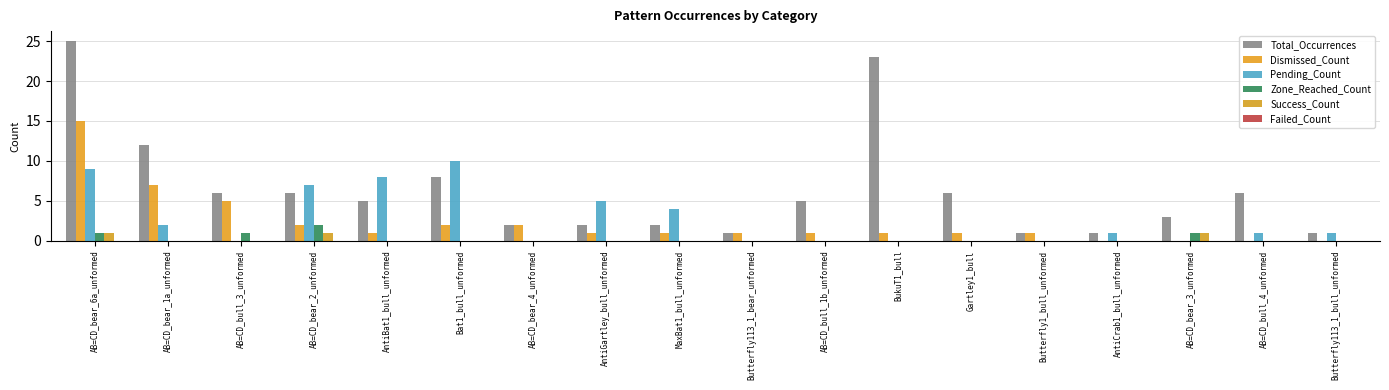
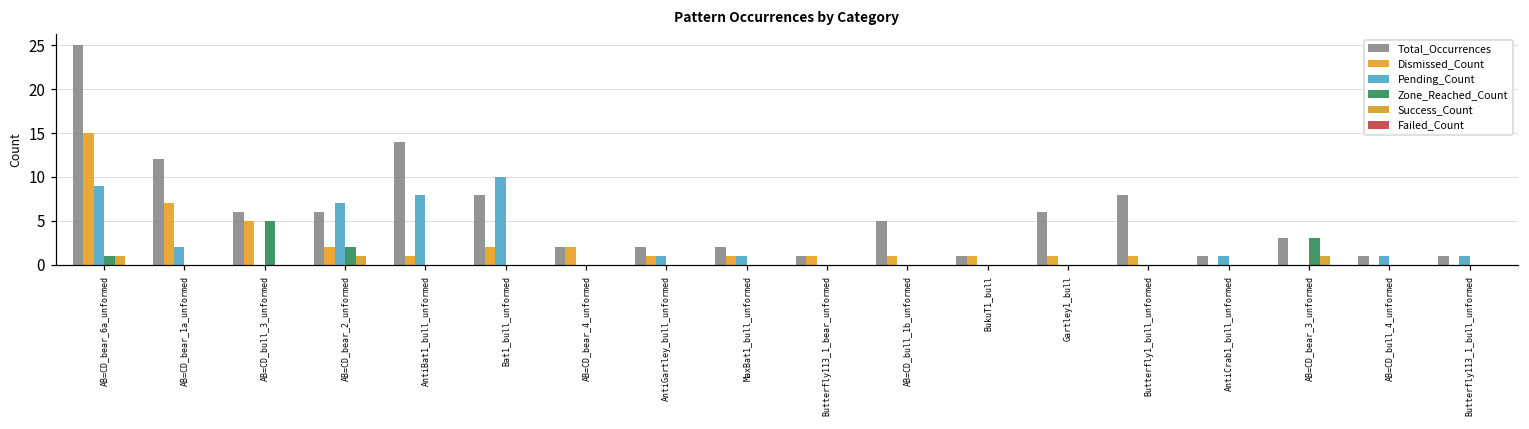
Zone_Reached_Count, AB=CD_bull_3_unformed: 1 -> 5
Total_Occurrences, AntiBat1_bull_unformed: 5 -> 14
Pending_Count, AntiGartley_bull_unformed: 5 -> 1
Pending_Count, MaxBat1_bull_unformed: 4 -> 1
Total_Occurrences, BukuT1_bull: 23 -> 1
Total_Occurrences, Butterfly1_bull_unformed: 1 -> 8
Zone_Reached_Count, AB=CD_bear_3_unformed: 1 -> 3
Total_Occurrences, AB=CD_bull_4_unformed: 6 -> 1
